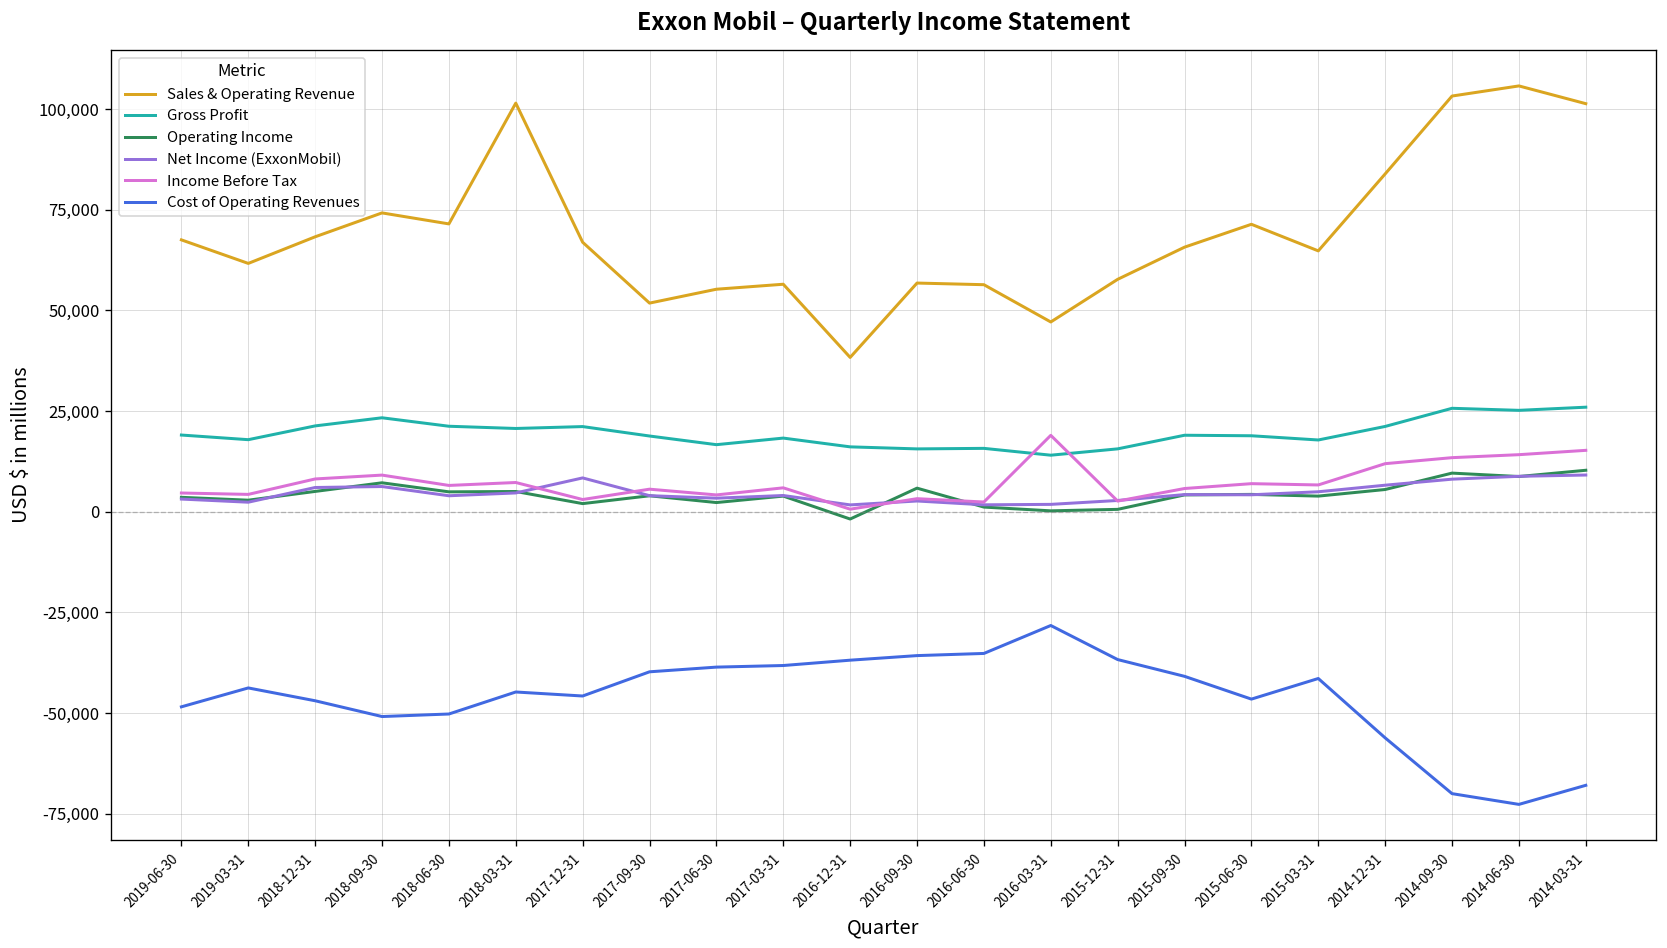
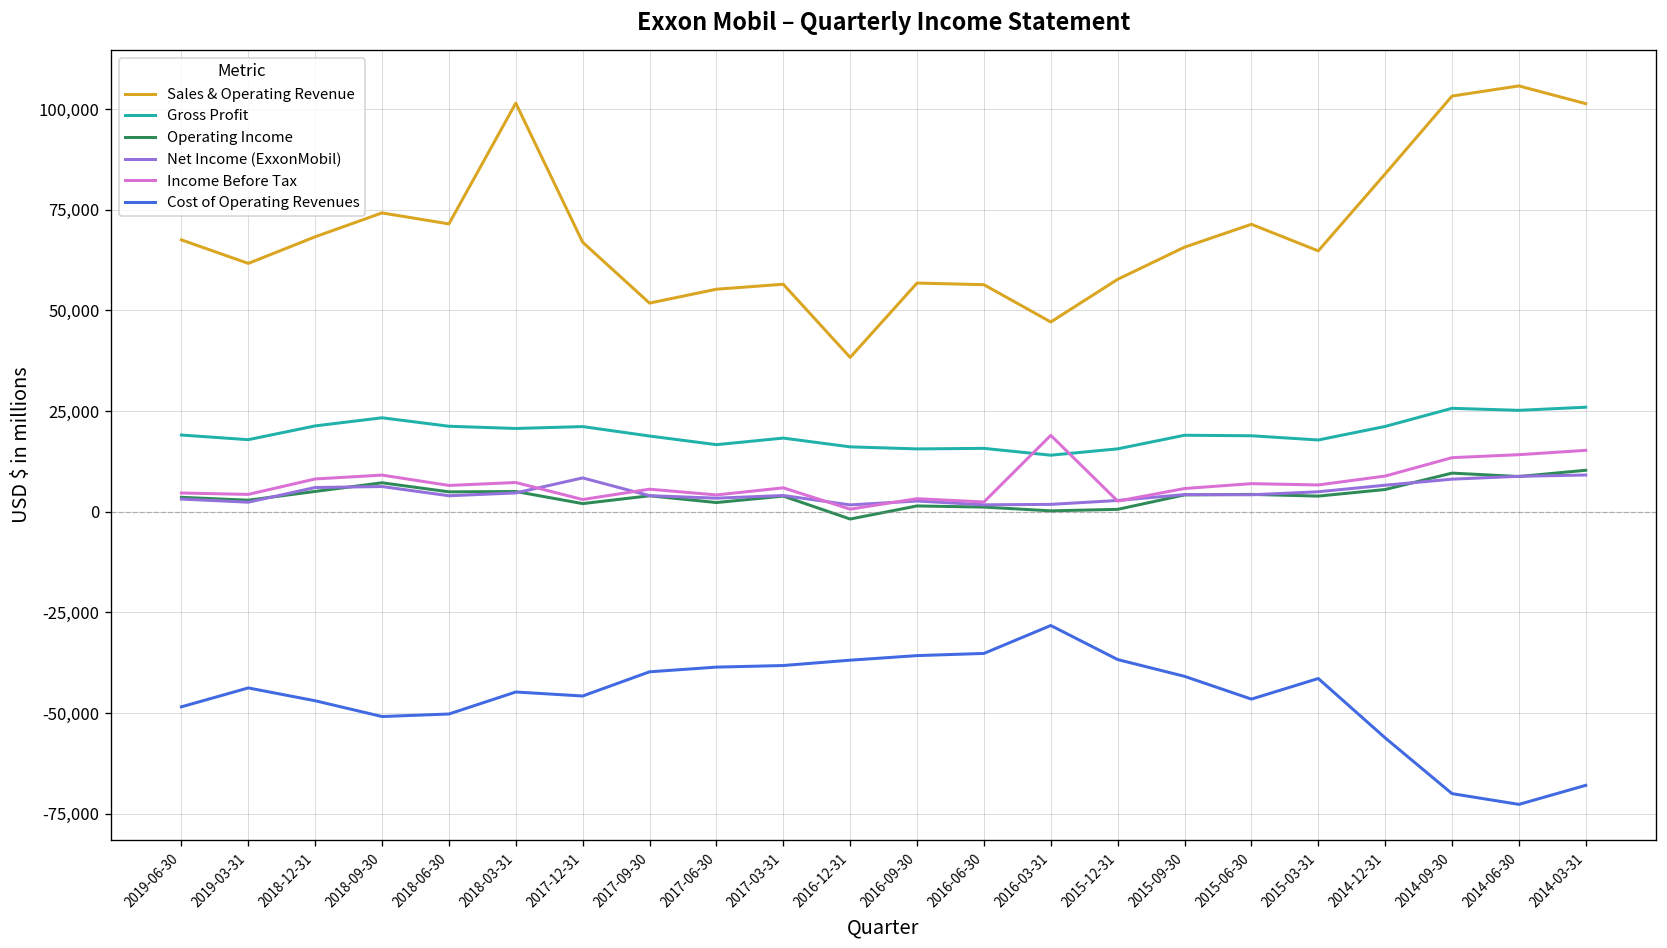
Operating Income, 2016-09-30: 6,000 -> 1,000
Income Before Tax, 2014-12-31: 12,000 -> 9,000
